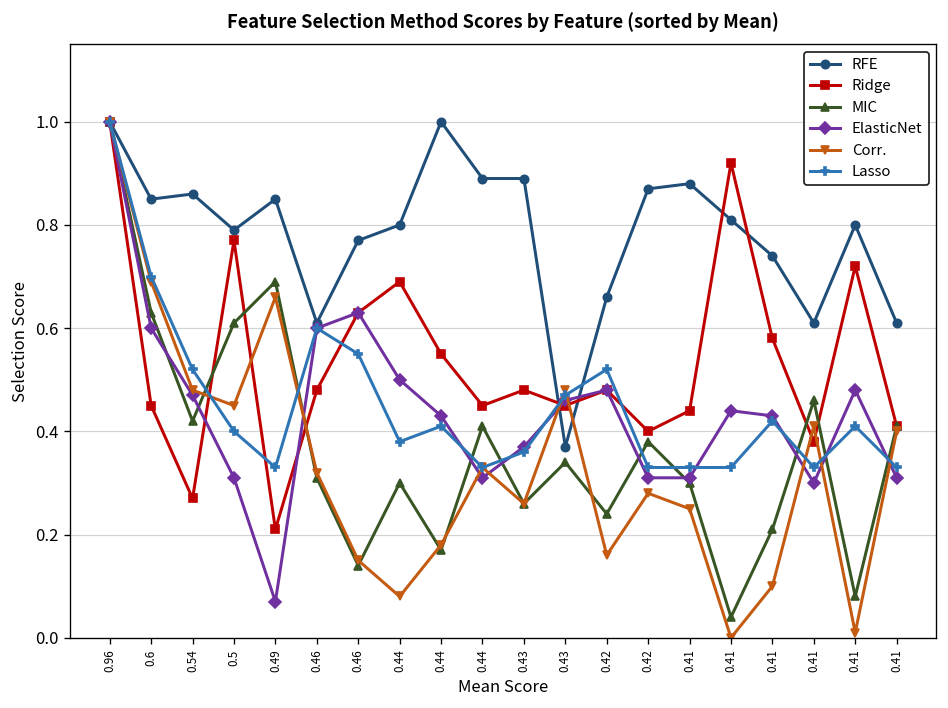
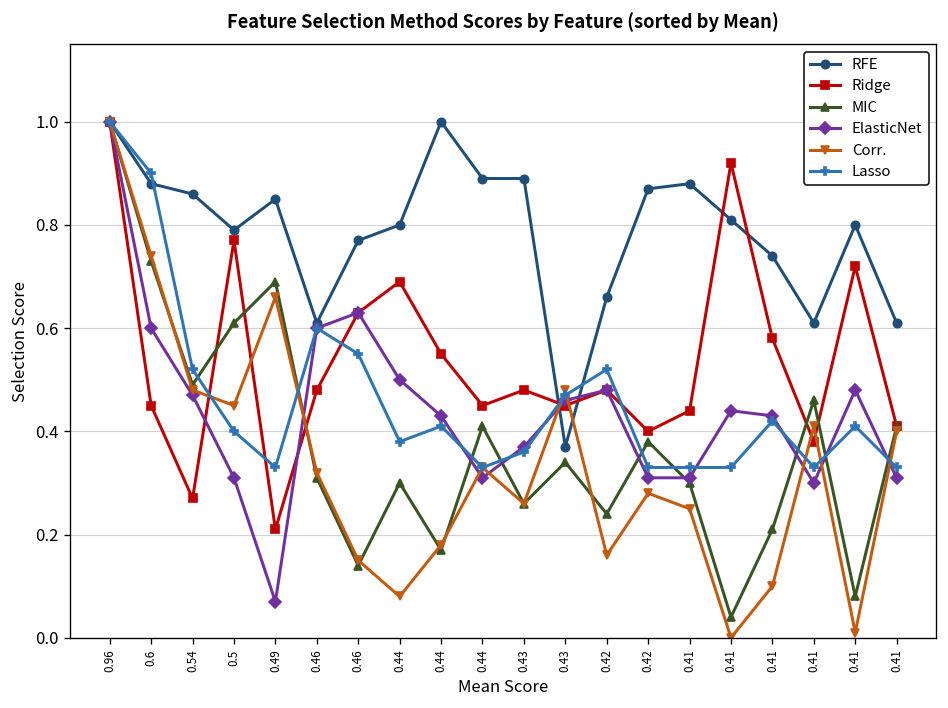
RFE, 0.6: 0.85 -> 0.88
MIC, 0.6: 0.63 -> 0.73
Corr., 0.6: 0.69 -> 0.74
Lasso, 0.6: 0.7 -> 0.9
MIC, 0.54: 0.42 -> 0.49
